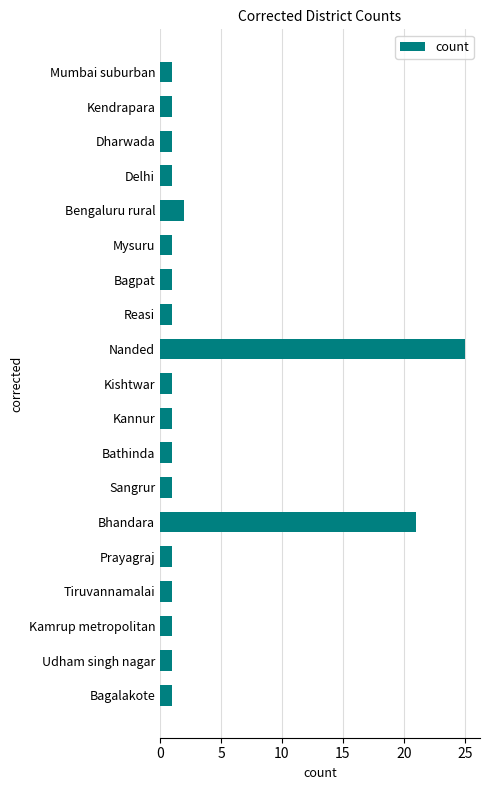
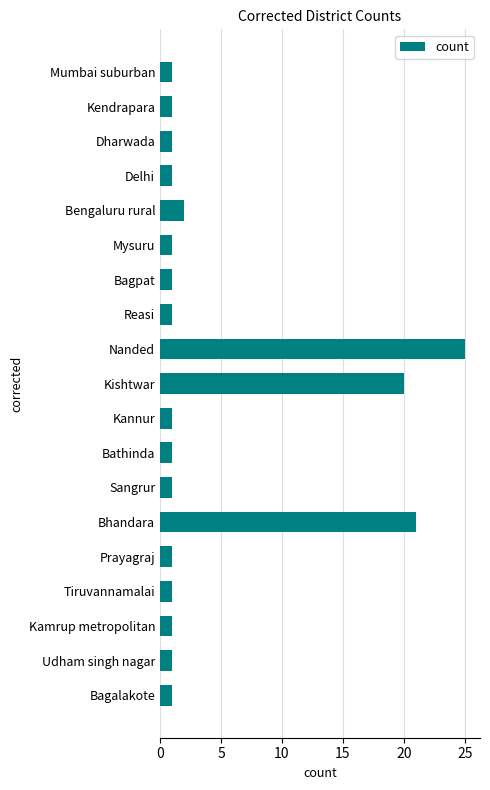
Kishtwar: 1 -> 20
